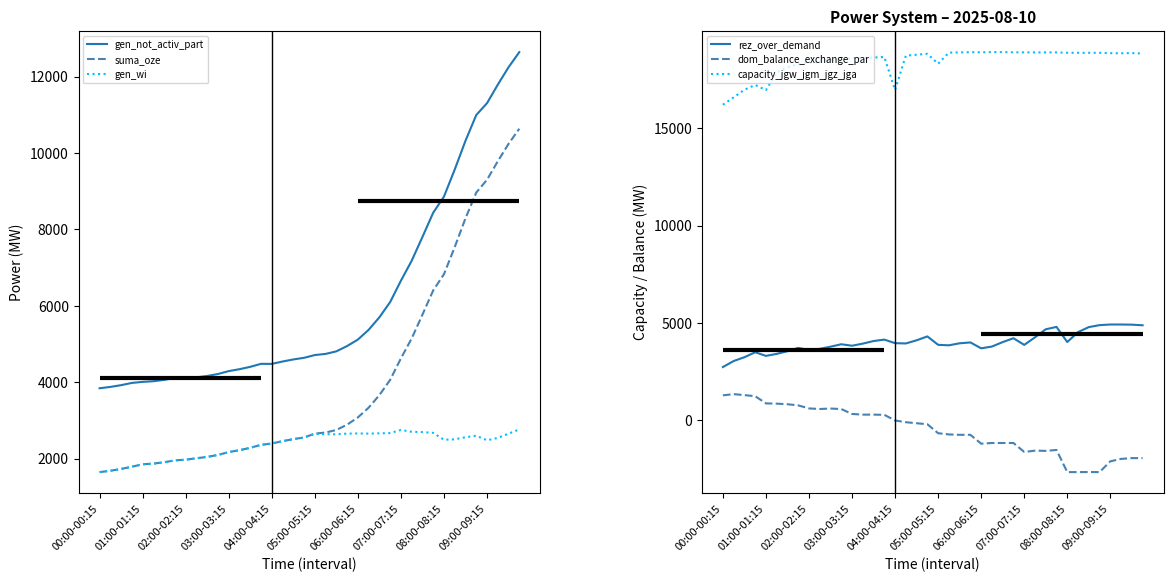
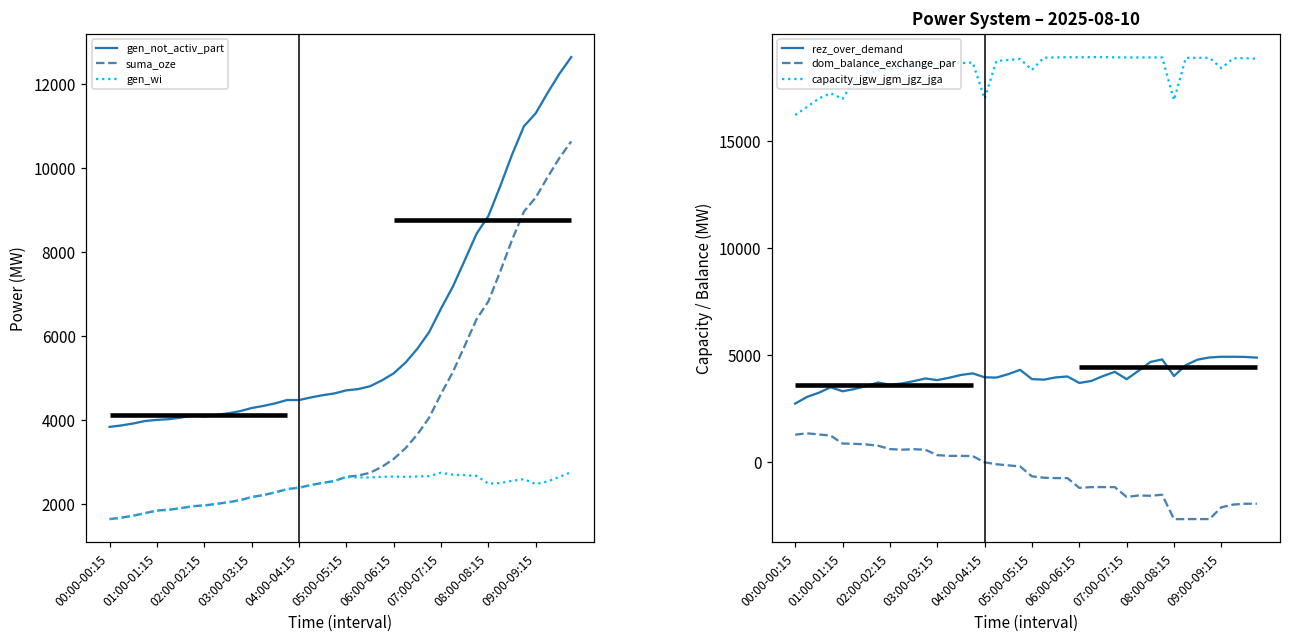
Power System – 2025-08-10, capacity_jgw_jgm_jgz_jga, 08:00-08:15: 18900 -> 16900
Power System – 2025-08-10, capacity_jgw_jgm_jgz_jga, 09:00-09:15: 18900 -> 18400
